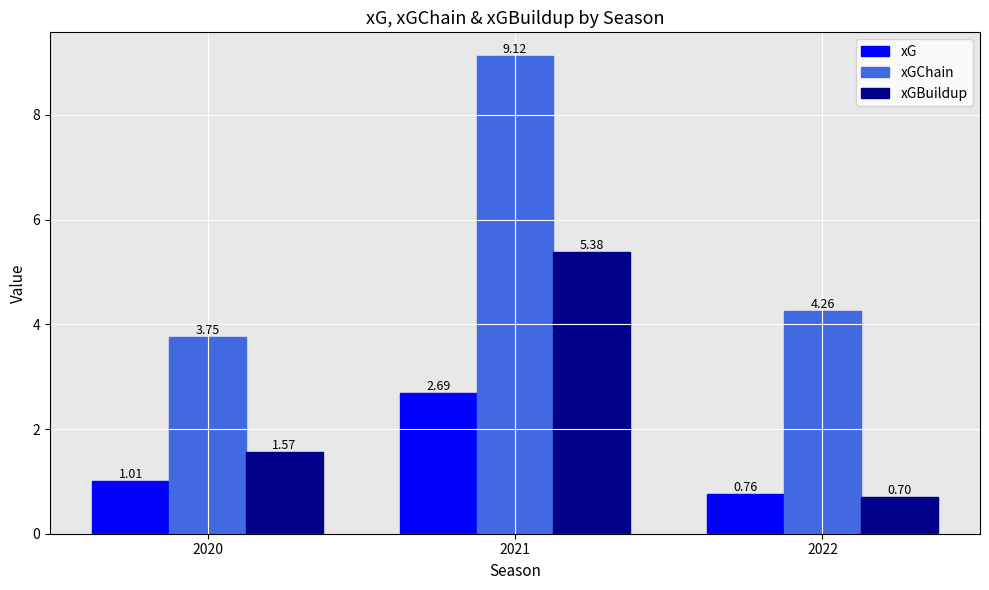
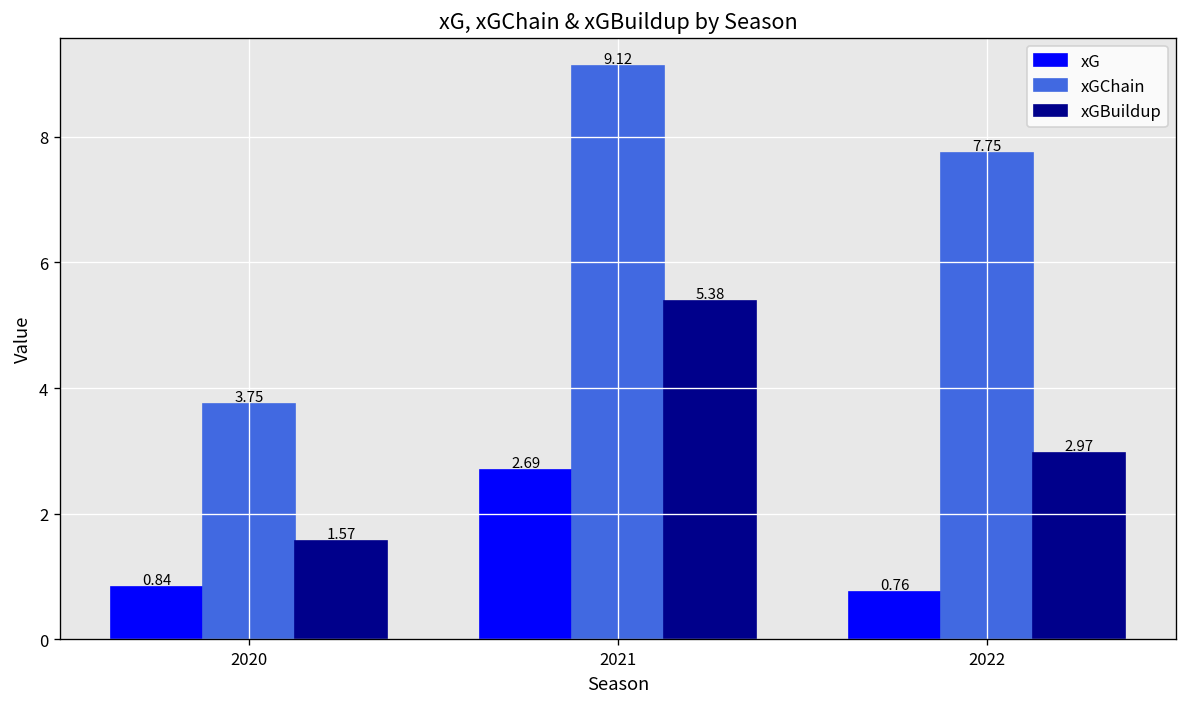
xG, 2020: 1.01 -> 0.84
xGChain, 2022: 4.26 -> 7.75
xGBuildup, 2022: 0.70 -> 2.97
